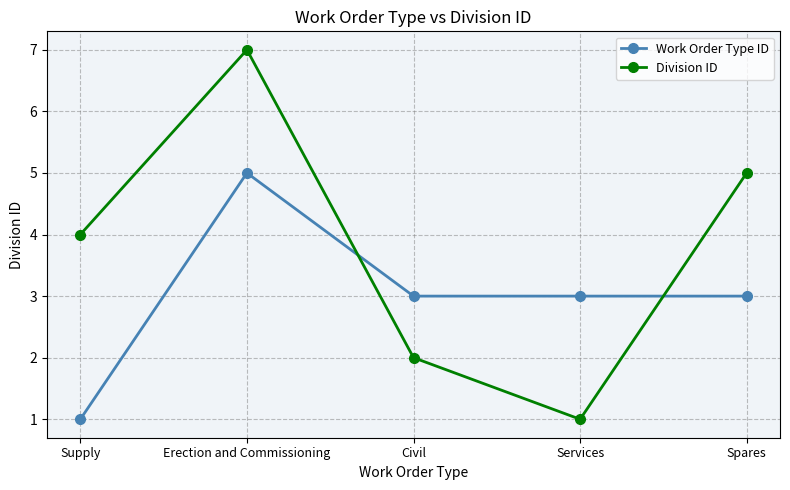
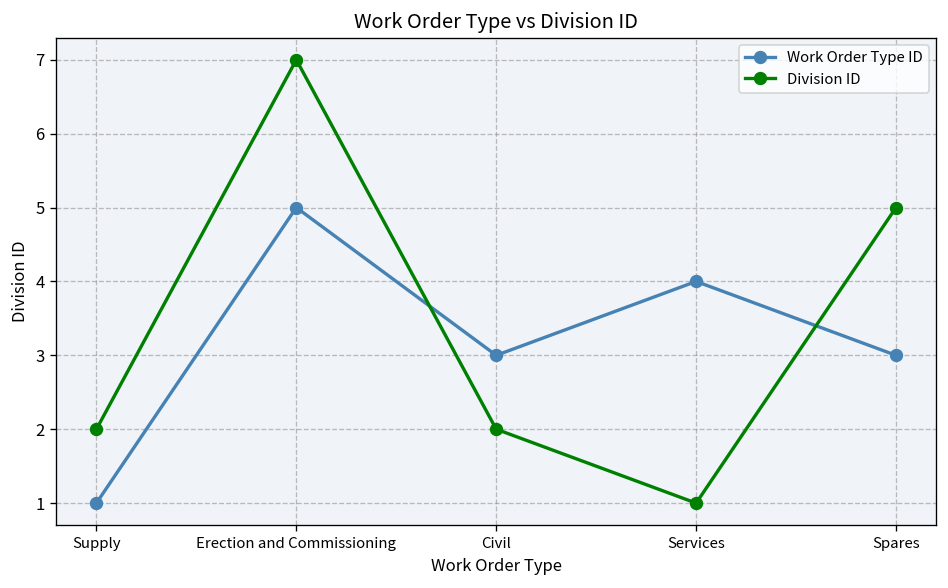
Division ID, Supply: 4 -> 2
Work Order Type ID, Services: 3 -> 4
